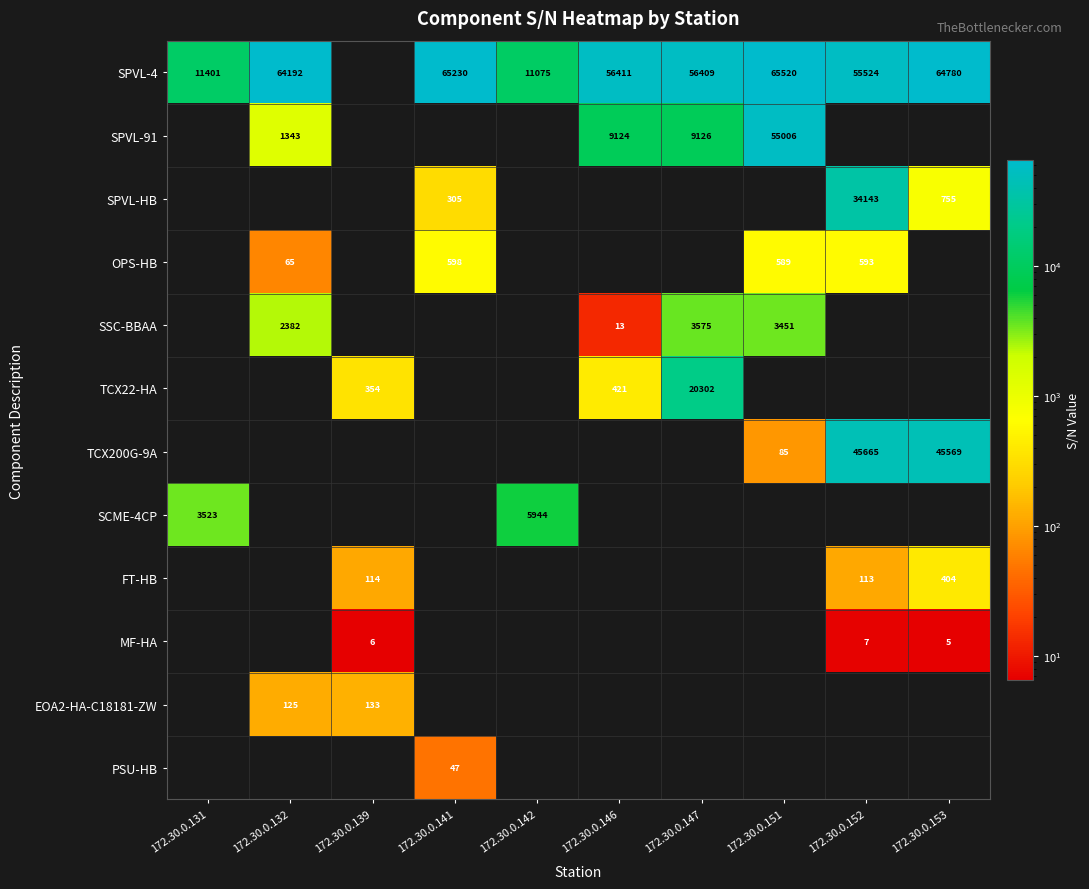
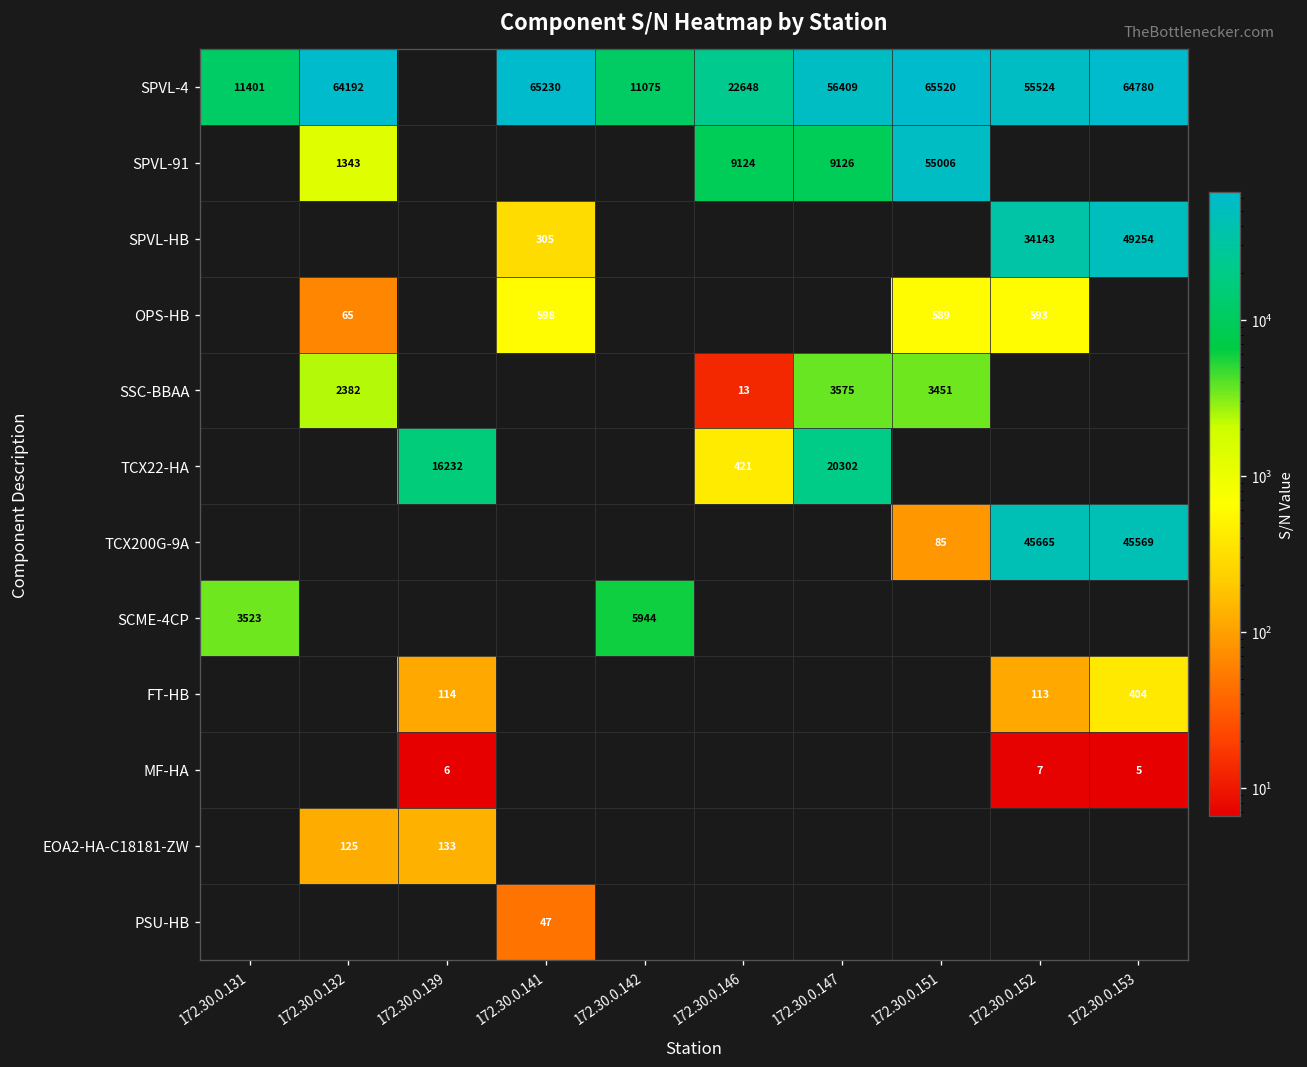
SPVL-4, 172.30.0.146: 56411 -> 22648
SPVL-HB, 172.30.0.153: 755 -> 49254
TCX22-HA, 172.30.0.139: 354 -> 16232
